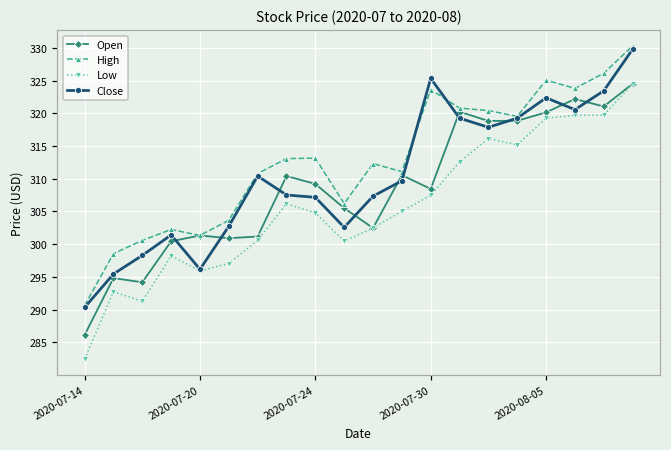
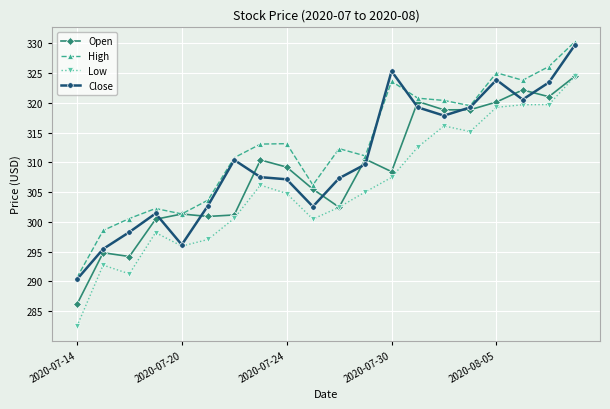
Close, 2020-08-05: 322 -> 324
